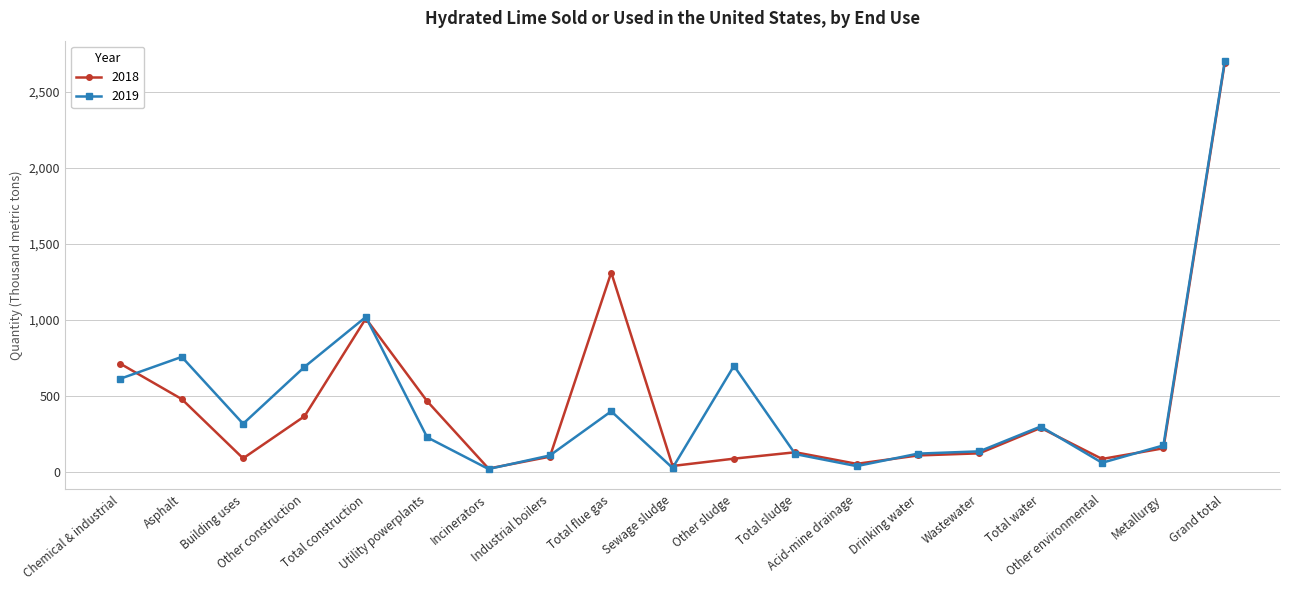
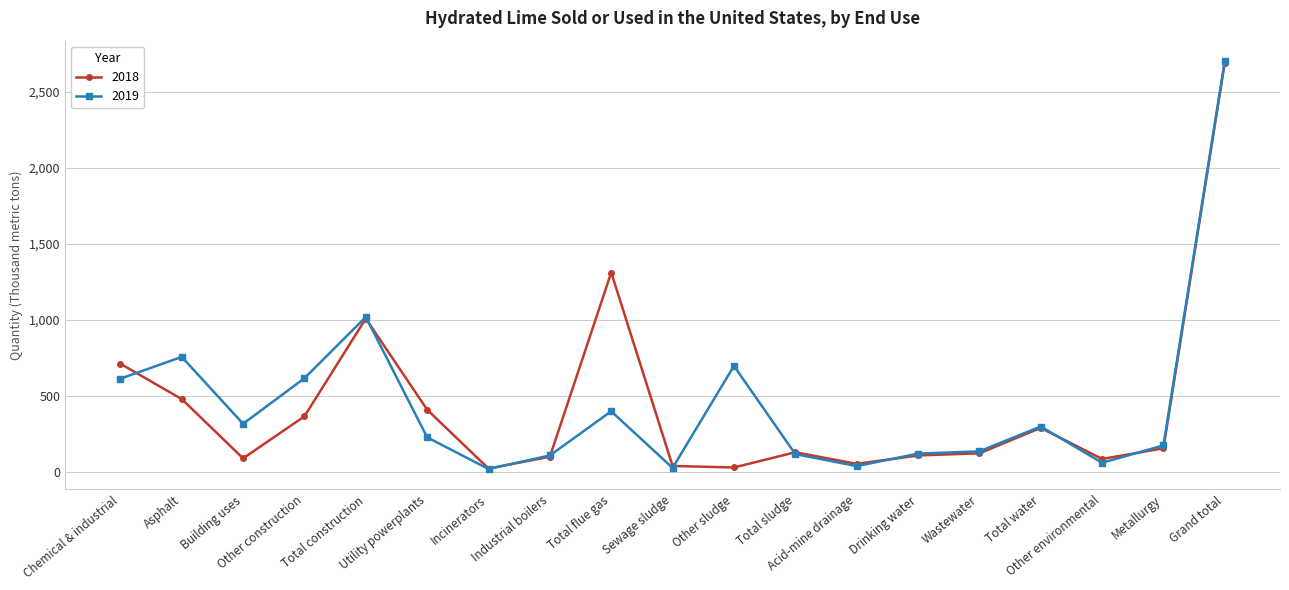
2019, Other construction: 690 -> 620
2018, Utility powerplants: 470 -> 410
2018, Other sludge: 90 -> 30
